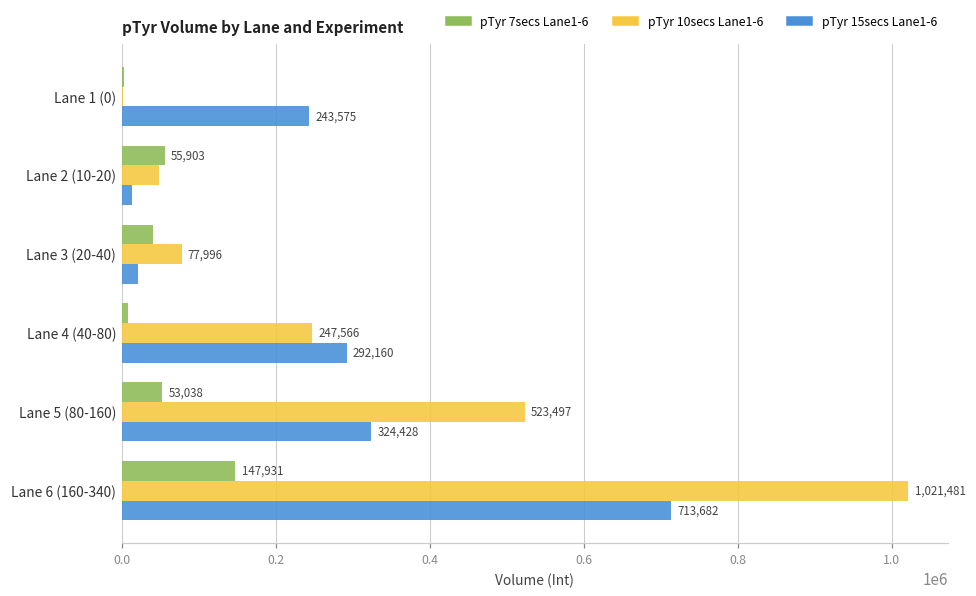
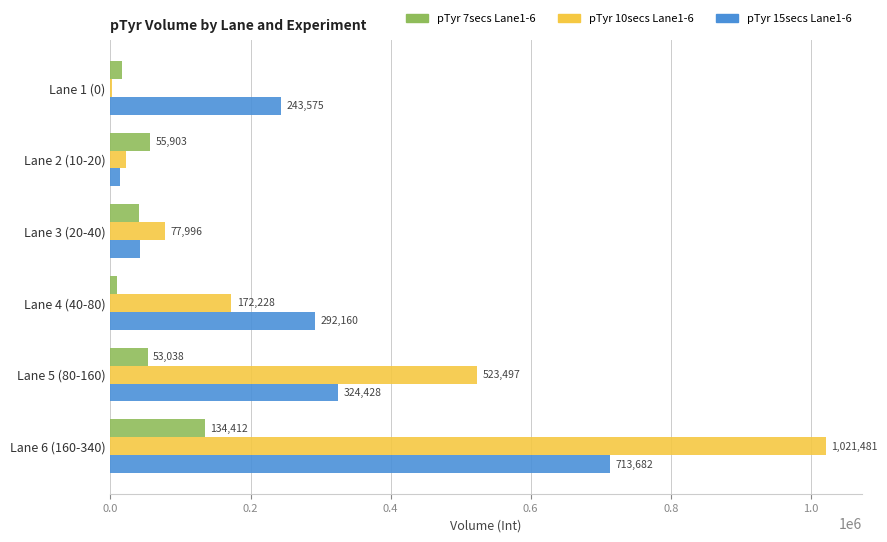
pTyr 7secs Lane1-6, Lane 1 (0): 0 -> 20000
pTyr 10secs Lane1-6, Lane 2 (10-20): 50000 -> 20000
pTyr 15secs Lane1-6, Lane 3 (20-40): 20000 -> 40000
pTyr 10secs Lane1-6, Lane 4 (40-80): 247,566 -> 172,228
pTyr 7secs Lane1-6, Lane 6 (160-340): 147,931 -> 134,412
